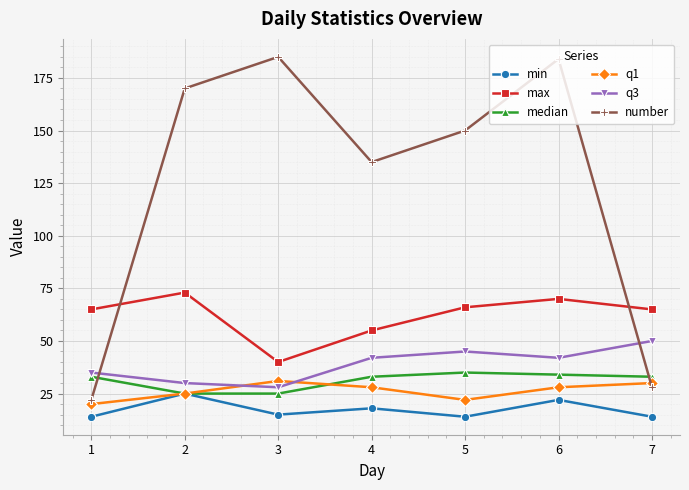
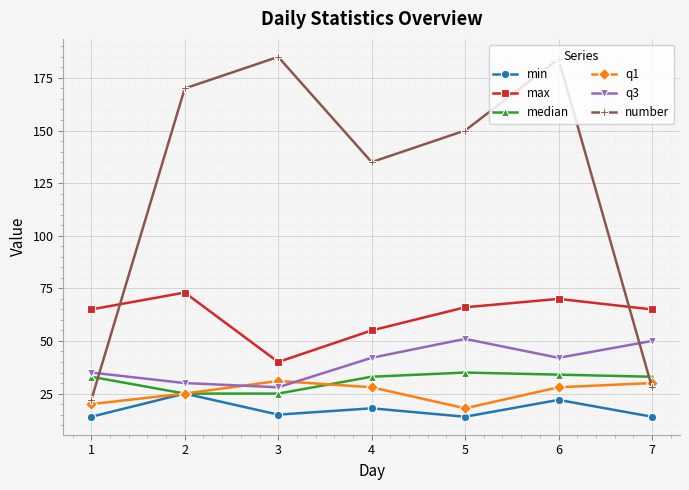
q1, 5: 22 -> 18
q3, 5: 45 -> 51
